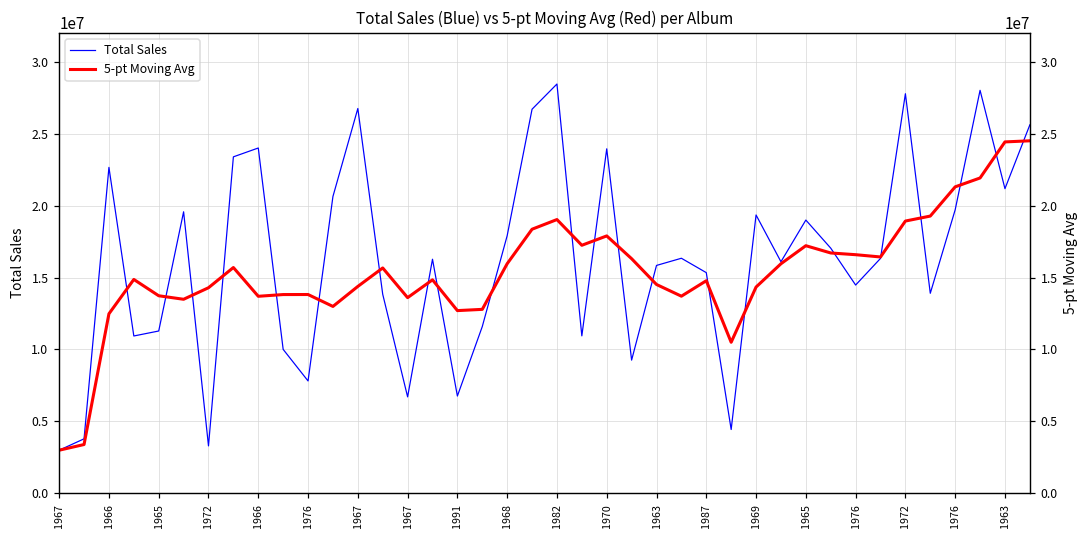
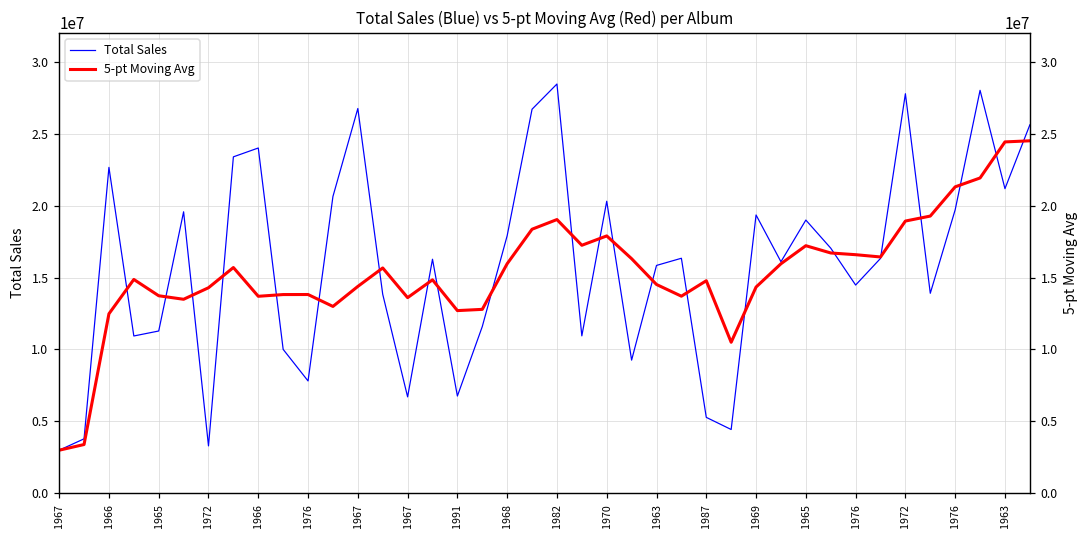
Total Sales, 1970: 24000000 -> 20300000
Total Sales, 1987: 15300000 -> 5300000
